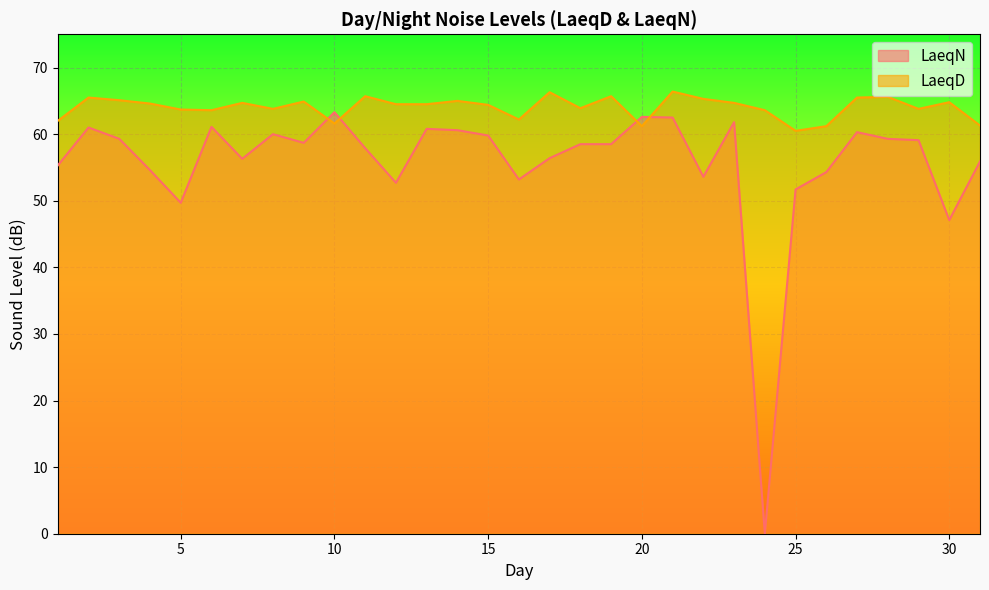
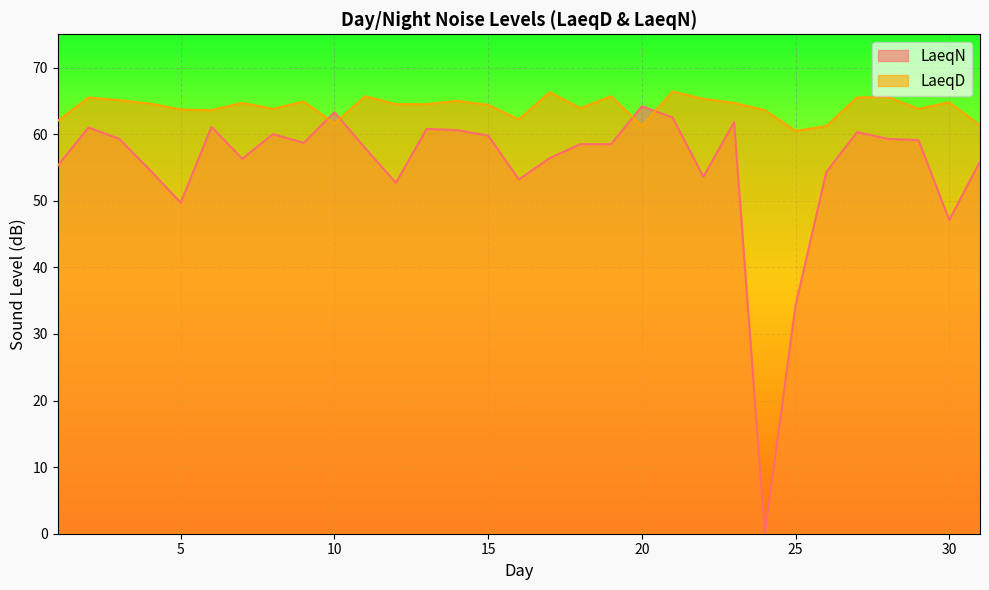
LaeqN, 20: 63 -> 64
LaeqN, 25: 52 -> 34
